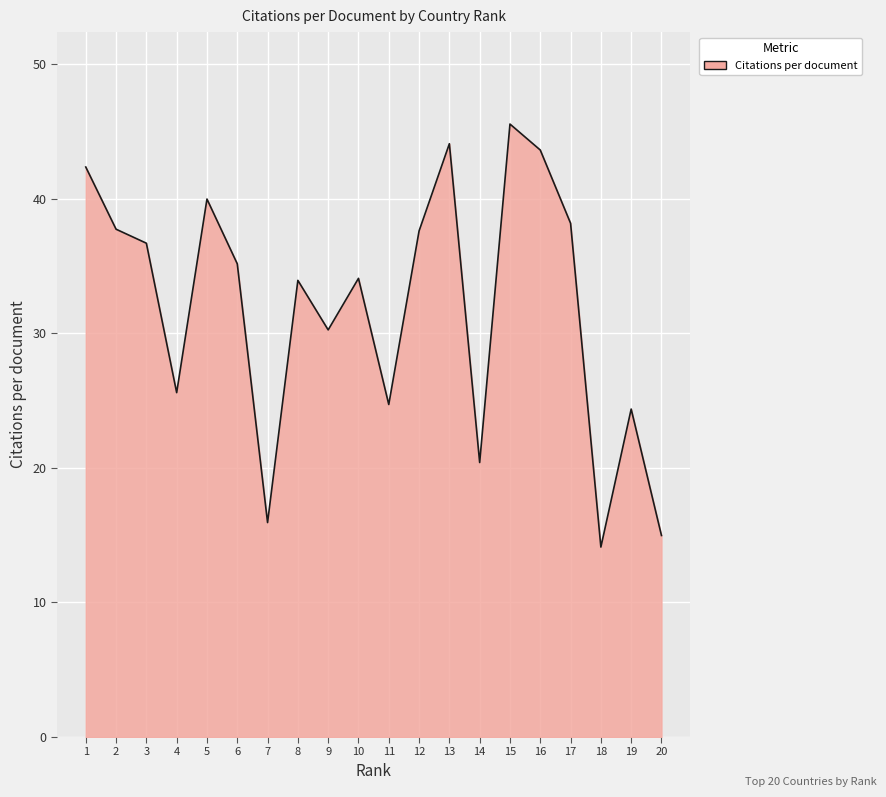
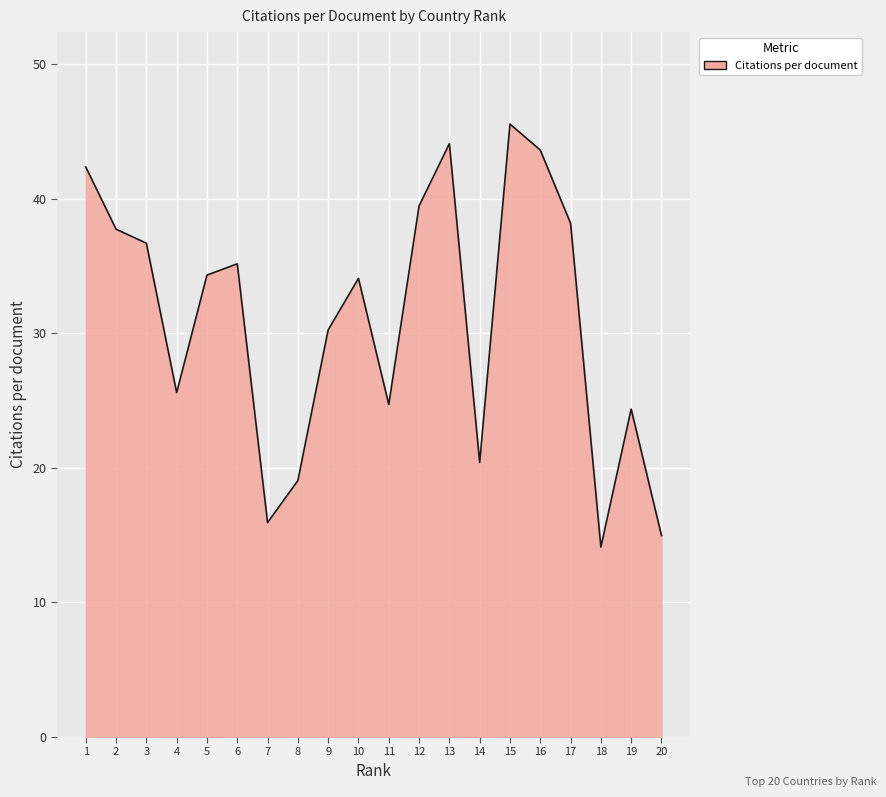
5: 40.0 -> 34.3
8: 33.9 -> 19.1
12: 37.6 -> 39.5
